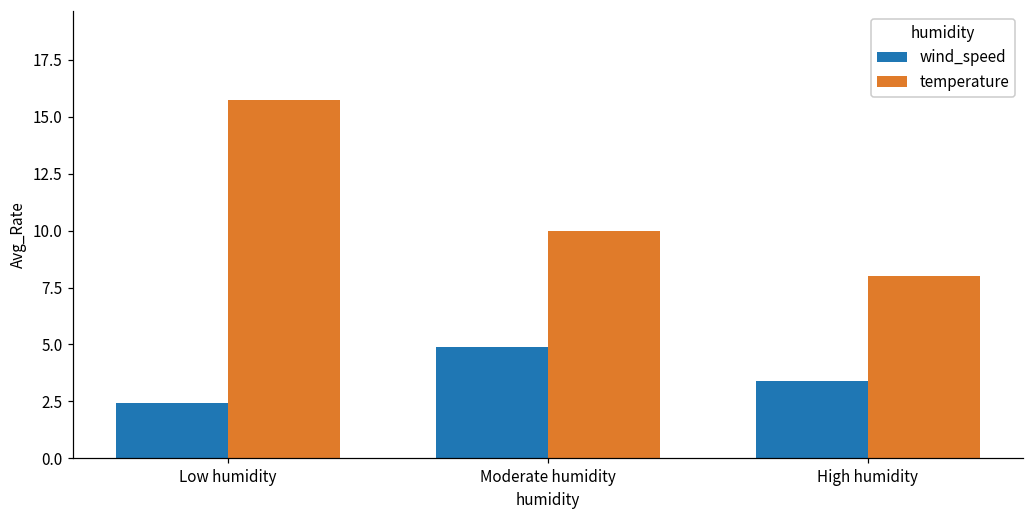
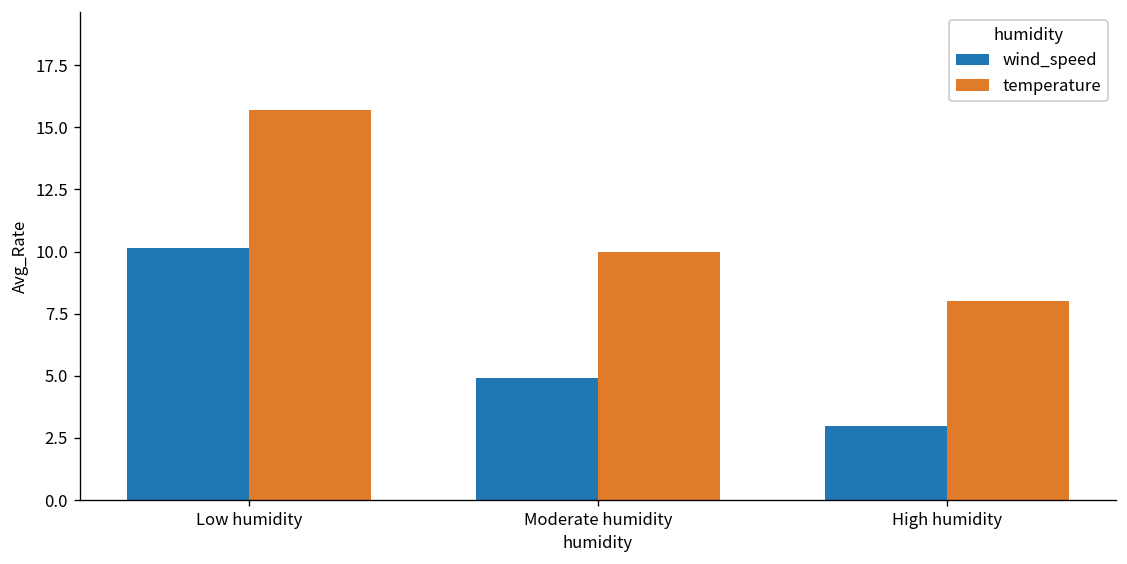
wind_speed, Low humidity: 2.5 -> 10.1
wind_speed, High humidity: 3.4 -> 3.0
